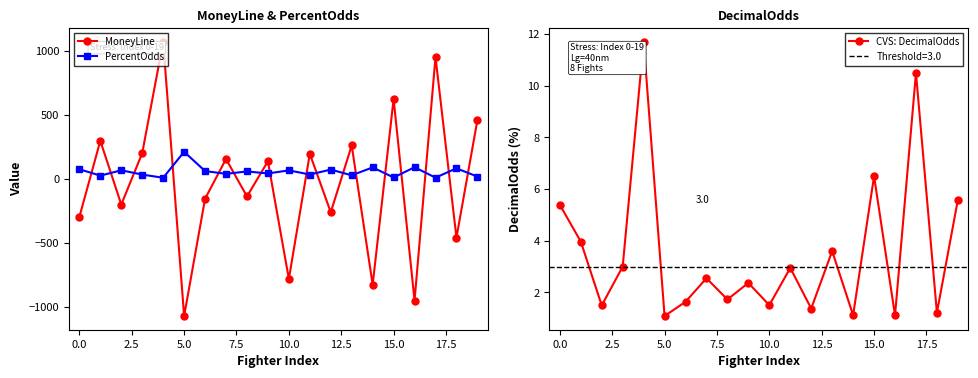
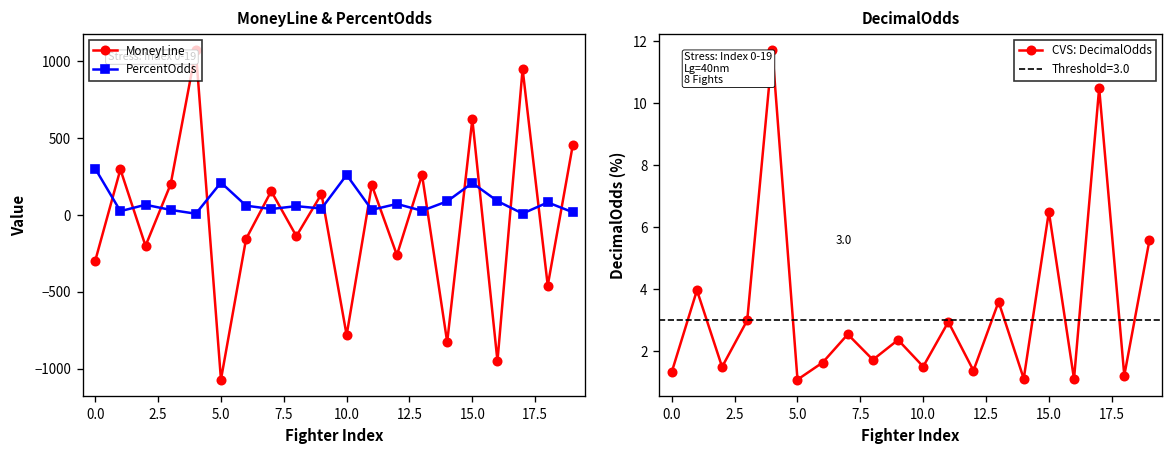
MoneyLine & PercentOdds, PercentOdds, 0.0: 70 -> 300
MoneyLine & PercentOdds, PercentOdds, 10.0: 70 -> 260
MoneyLine & PercentOdds, PercentOdds, 15.0: 10 -> 210
DecimalOdds, 0.0: 5.4 -> 1.3
